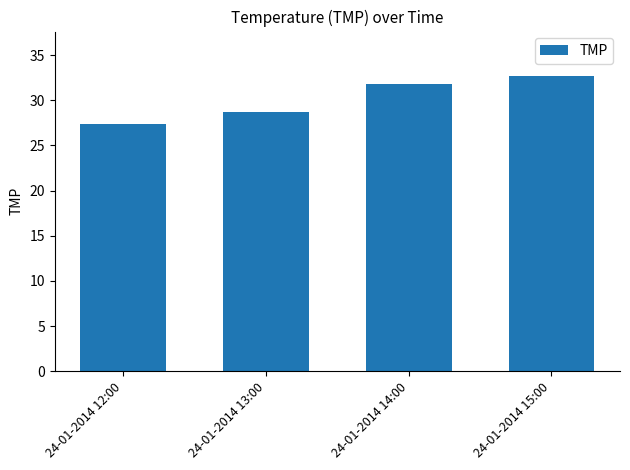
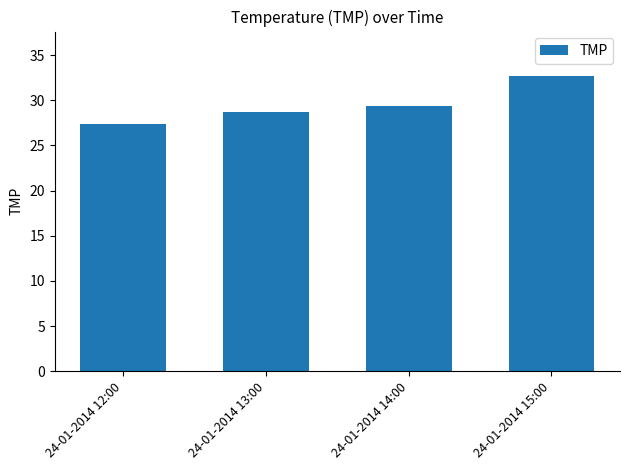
24-01-2014 14:00: 32 -> 29
